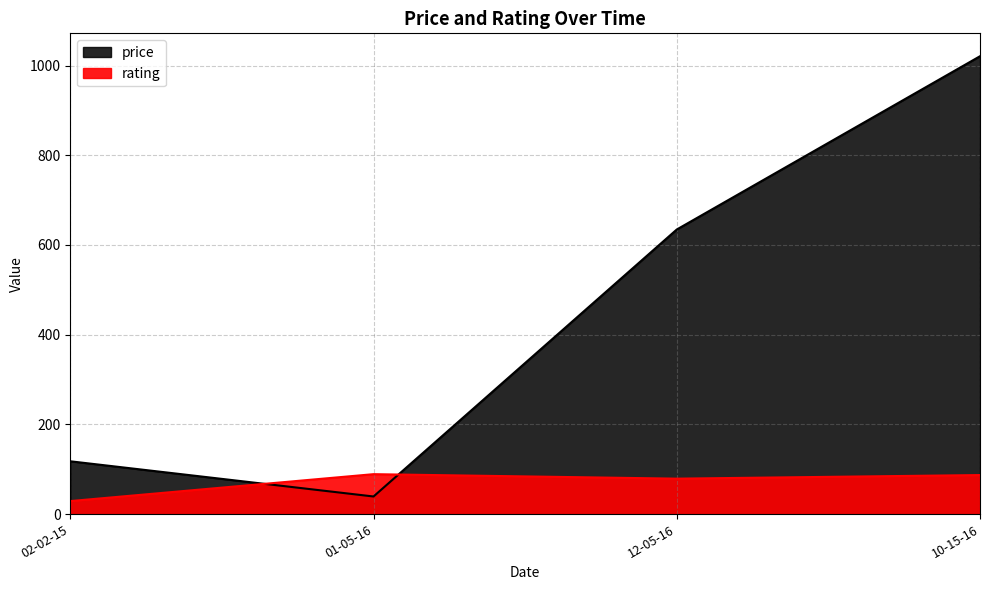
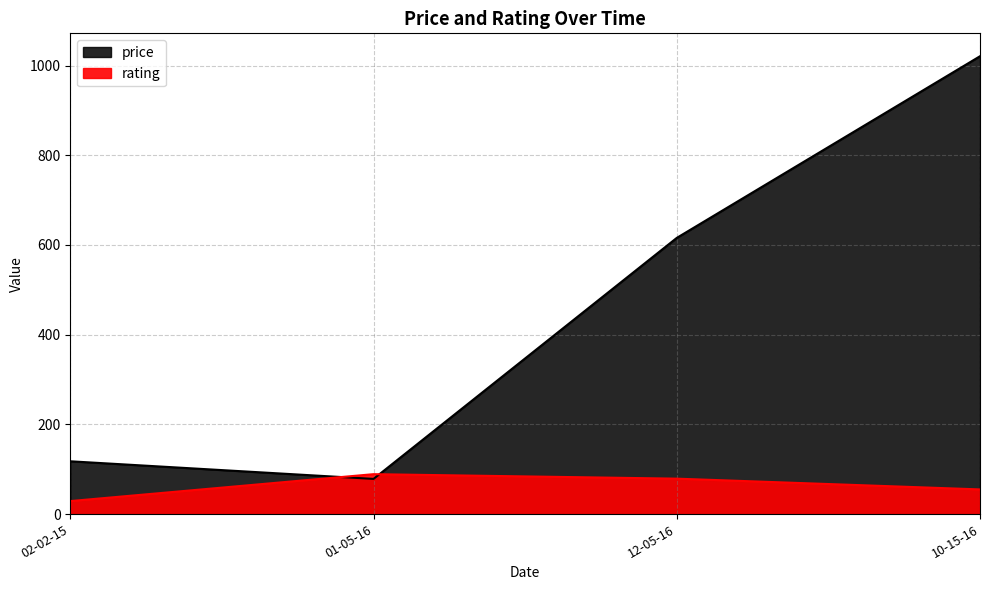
price, 01-05-16: 40 -> 80
price, 12-05-16: 630 -> 620
rating, 10-15-16: 90 -> 60
